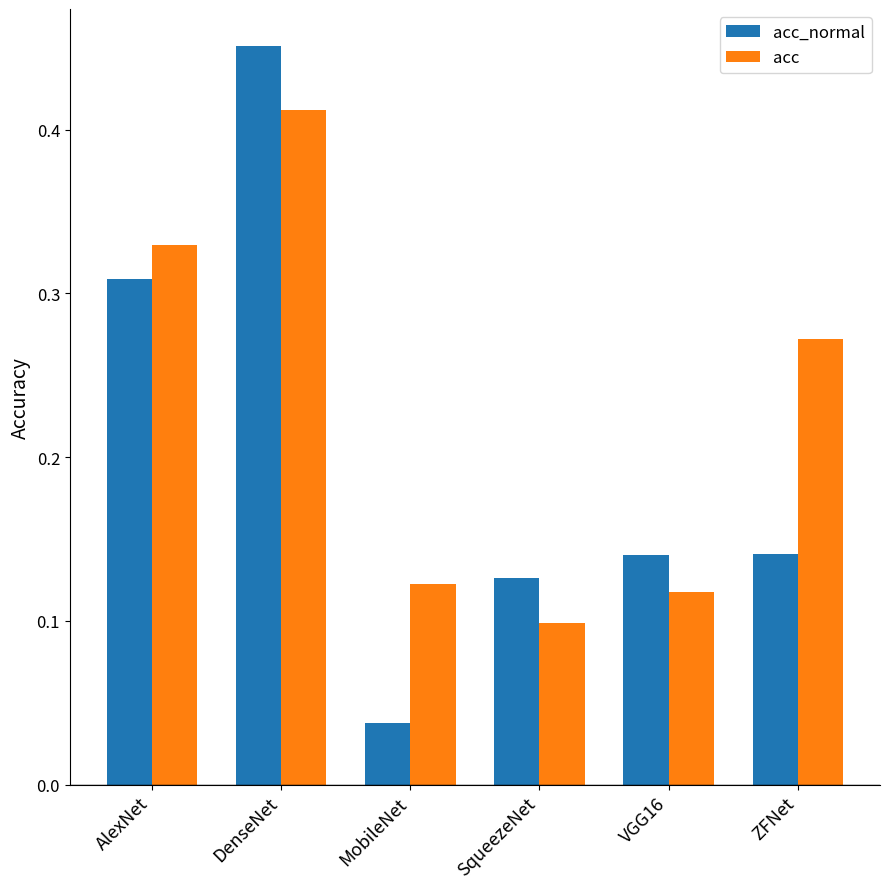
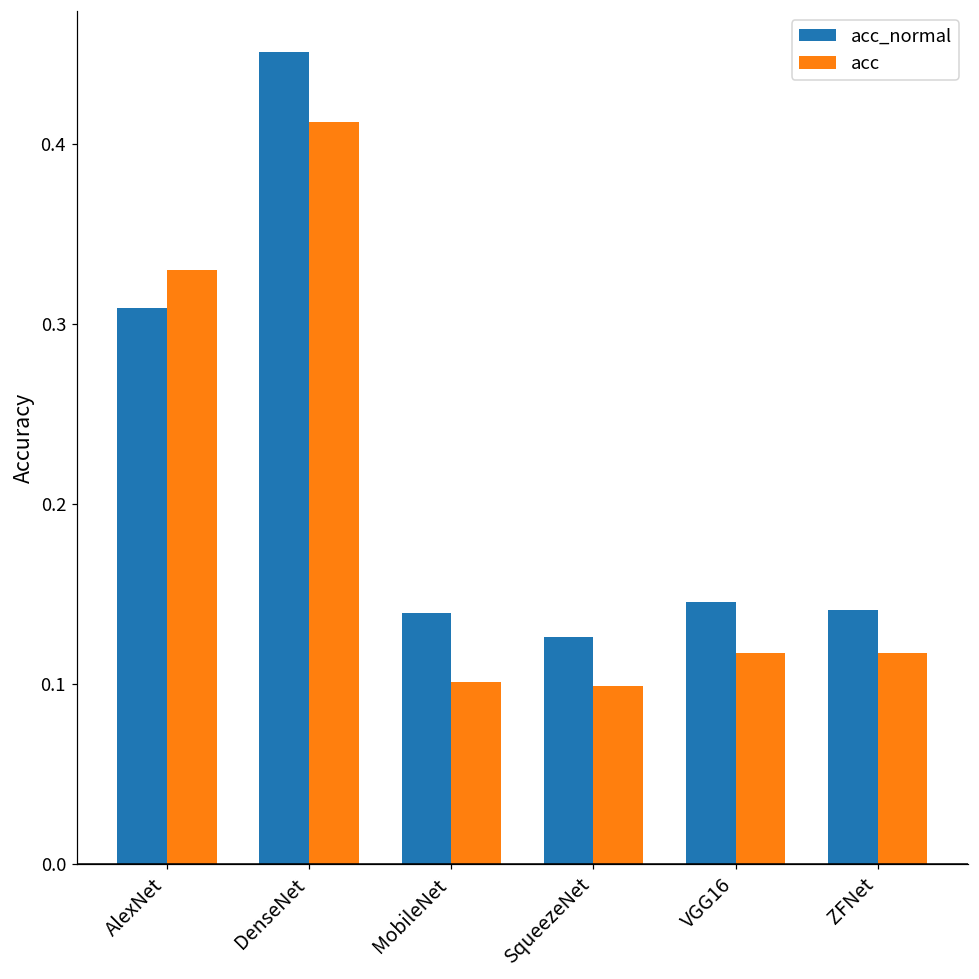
acc_normal, MobileNet: 0.038 -> 0.139
acc, MobileNet: 0.123 -> 0.101
acc_normal, VGG16: 0.140 -> 0.146
acc, ZFNet: 0.272 -> 0.117
